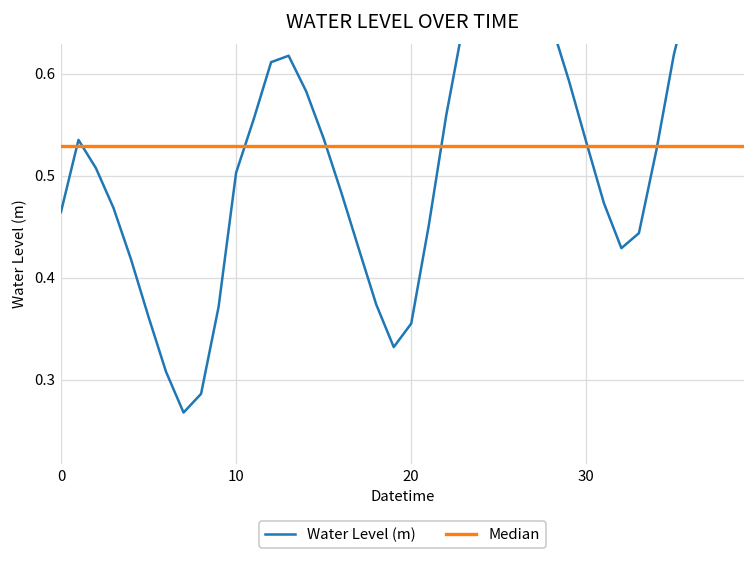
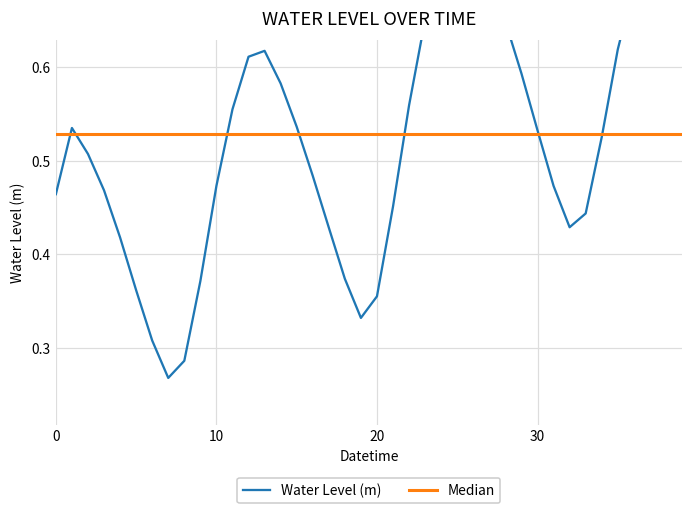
Water Level (m), 10: 0.50 -> 0.47
